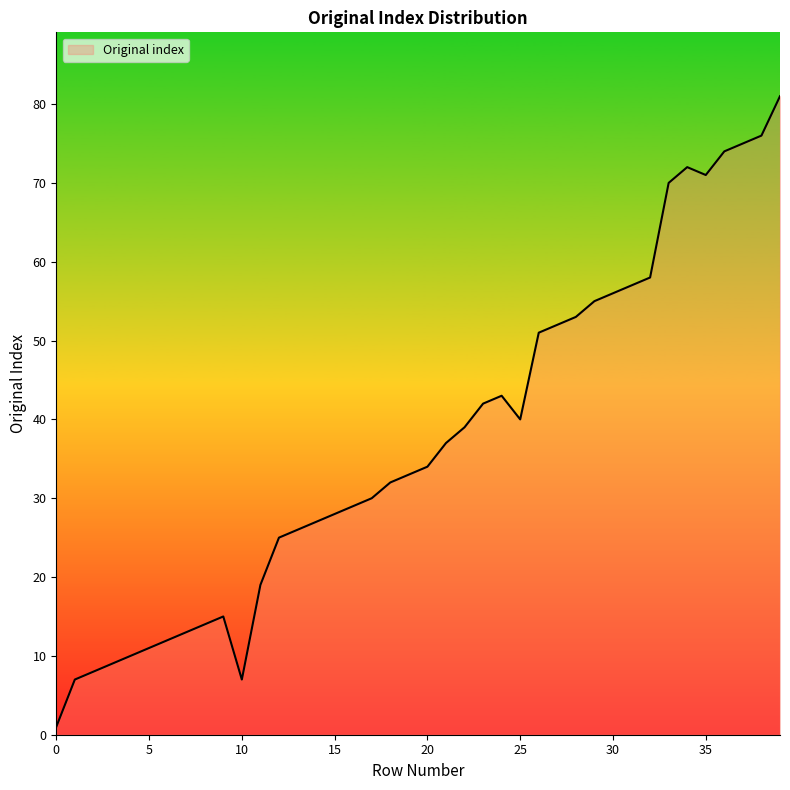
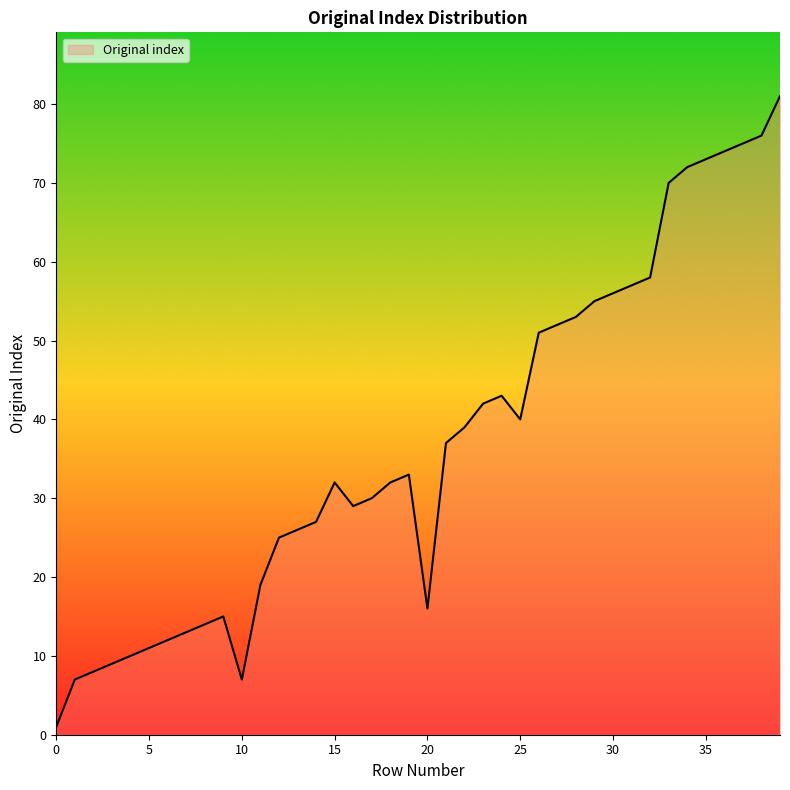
15: 28 -> 32
20: 34 -> 16
35: 71 -> 73
